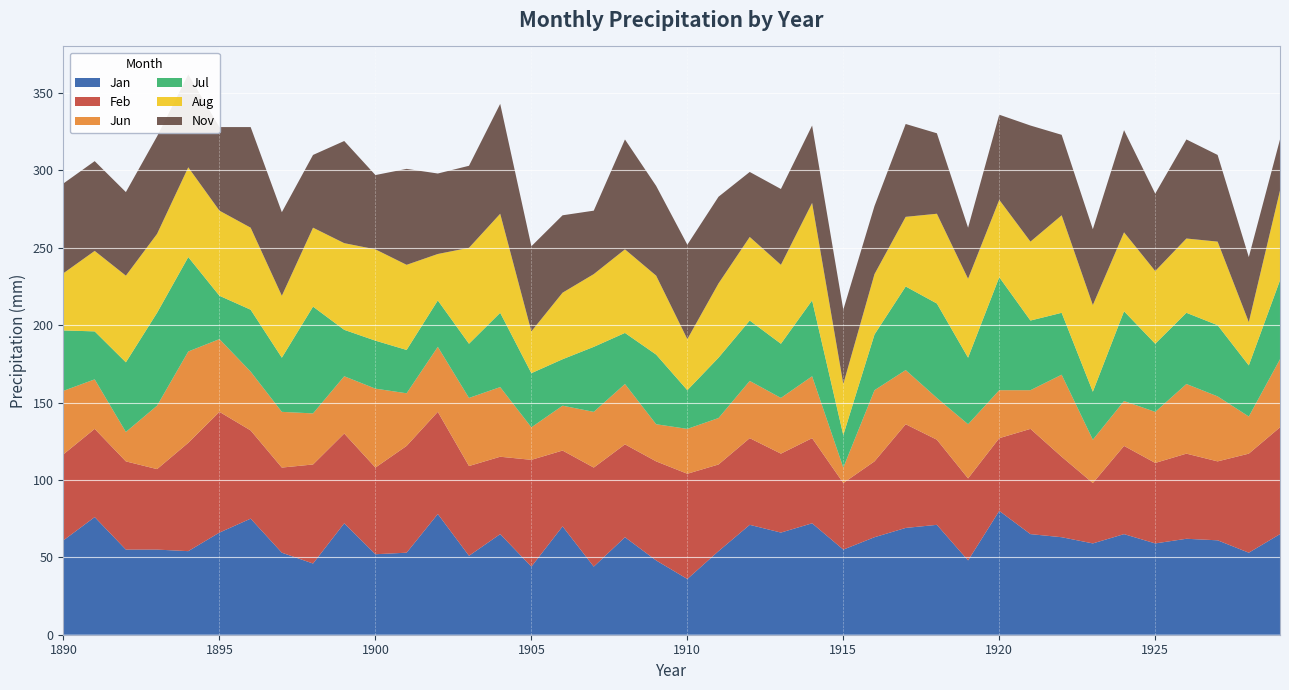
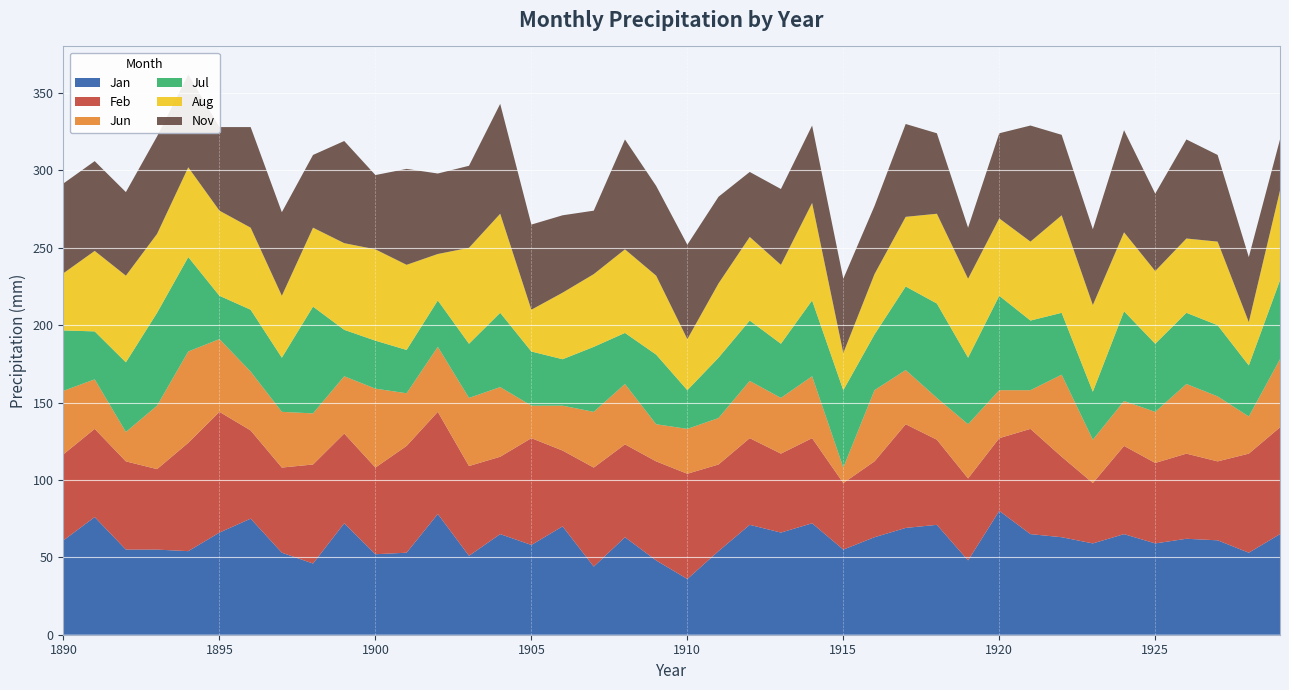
Jan, 1905: 44 -> 58
Jul, 1915: 21 -> 50
Aug, 1915: 33 -> 24
Jul, 1920: 73 -> 61
